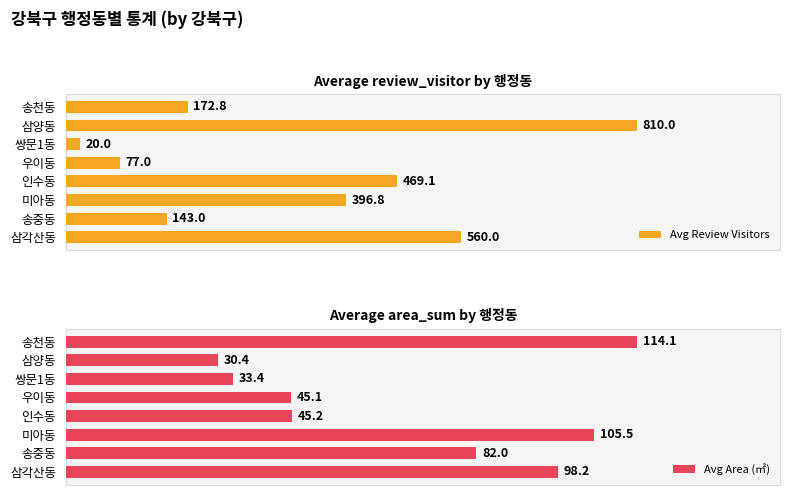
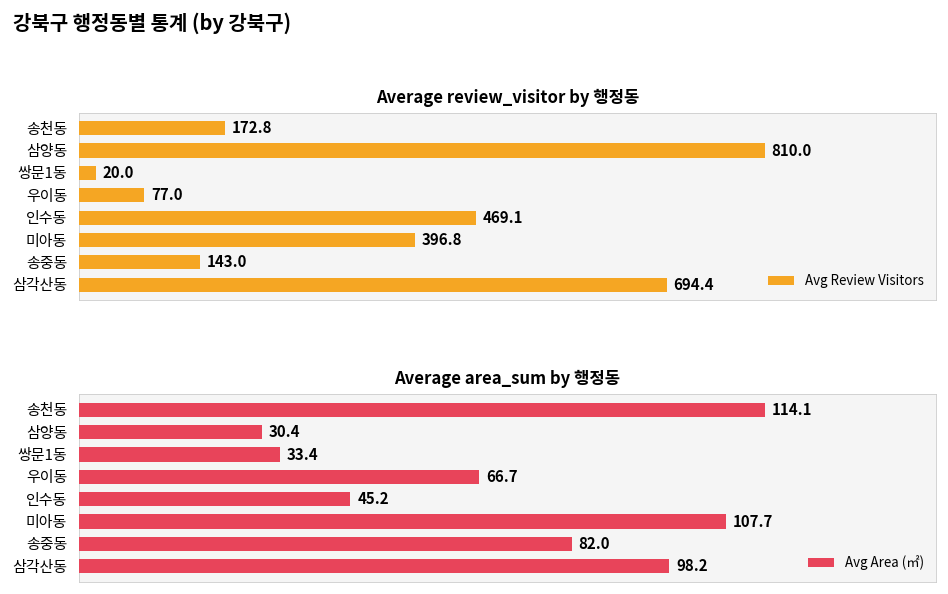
Average review_visitor by 행정동, 삼각산동: 560.0 -> 694.4
Average area_sum by 행정동, 우이동: 45.1 -> 66.7
Average area_sum by 행정동, 미아동: 105.5 -> 107.7
